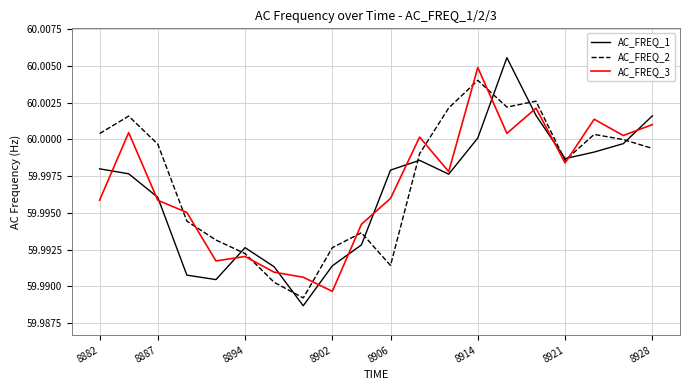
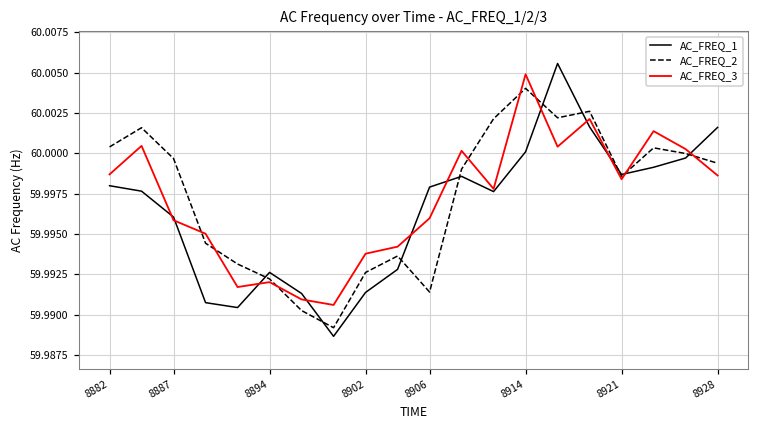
AC_FREQ_3, 8882: 59.9959 -> 59.9987
AC_FREQ_3, 8902: 59.9897 -> 59.9938
AC_FREQ_3, 8928: 60.0010 -> 59.9986
